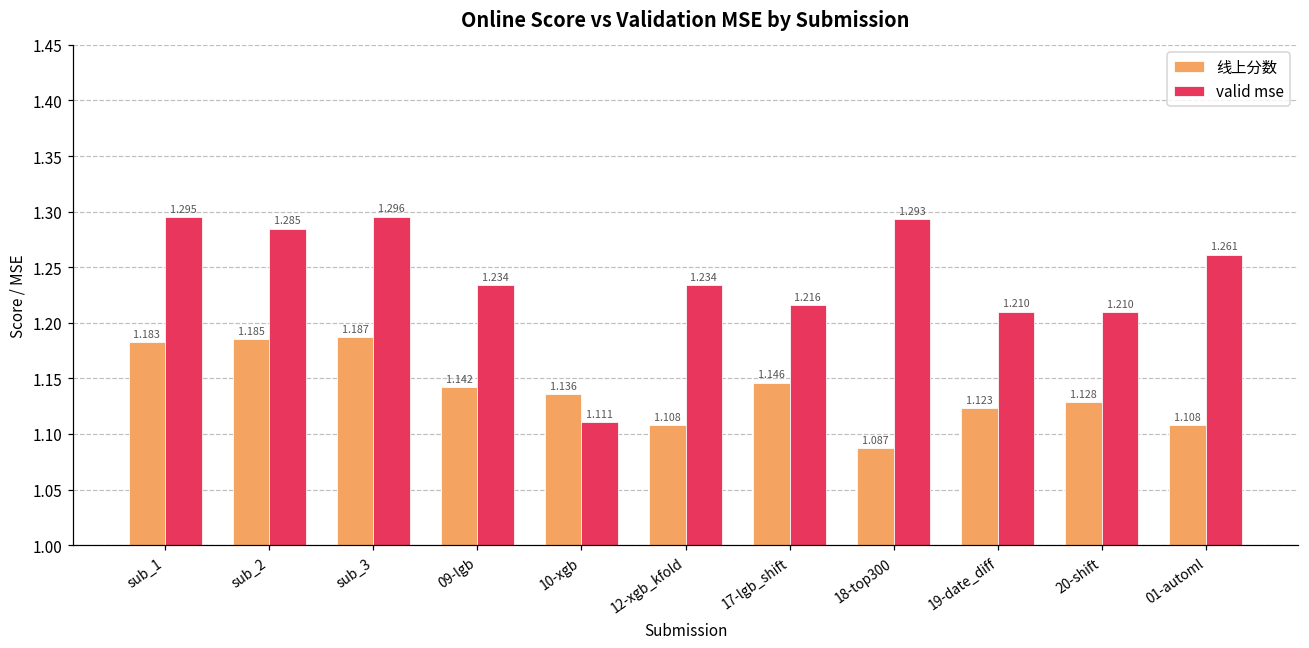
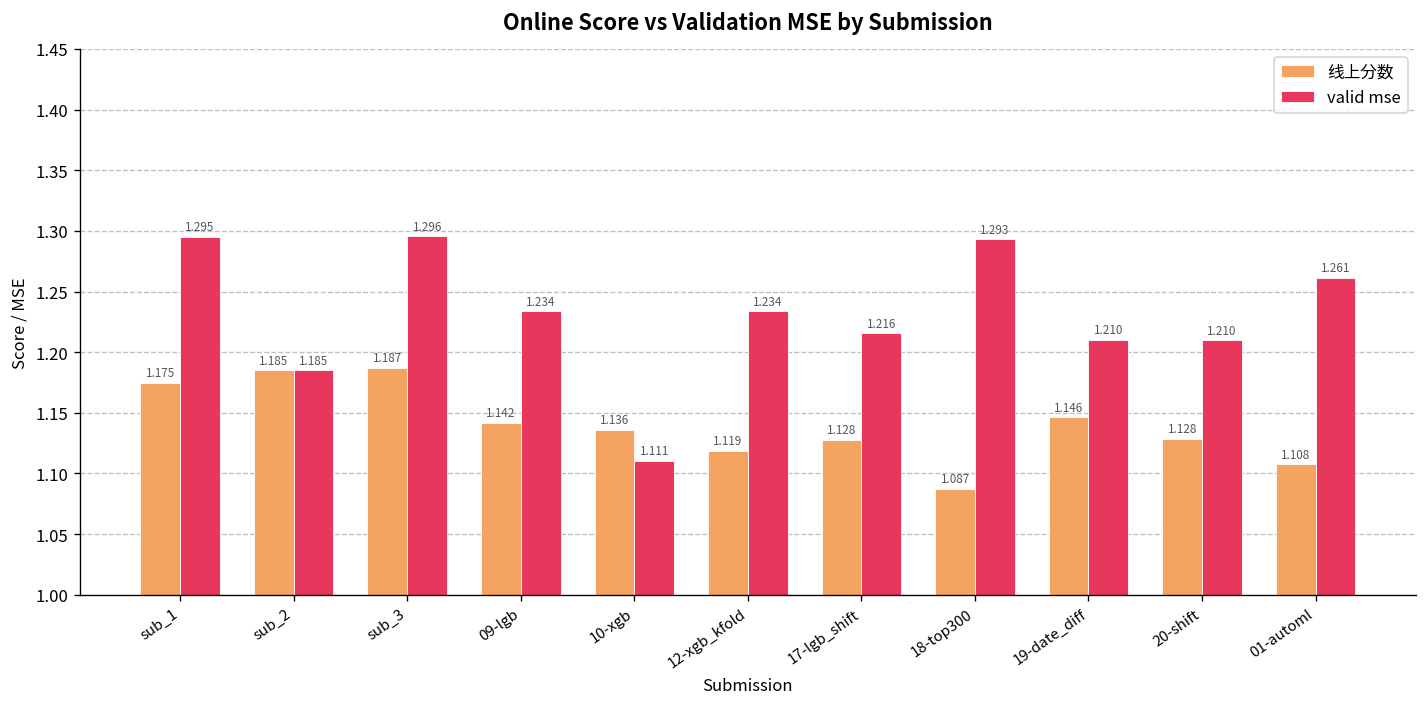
线上分数, sub_1: 1.183 -> 1.175
valid mse, sub_2: 1.285 -> 1.185
线上分数, 12-xgb_kfold: 1.108 -> 1.119
线上分数, 17-lgb_shift: 1.146 -> 1.128
线上分数, 19-date_diff: 1.123 -> 1.146
